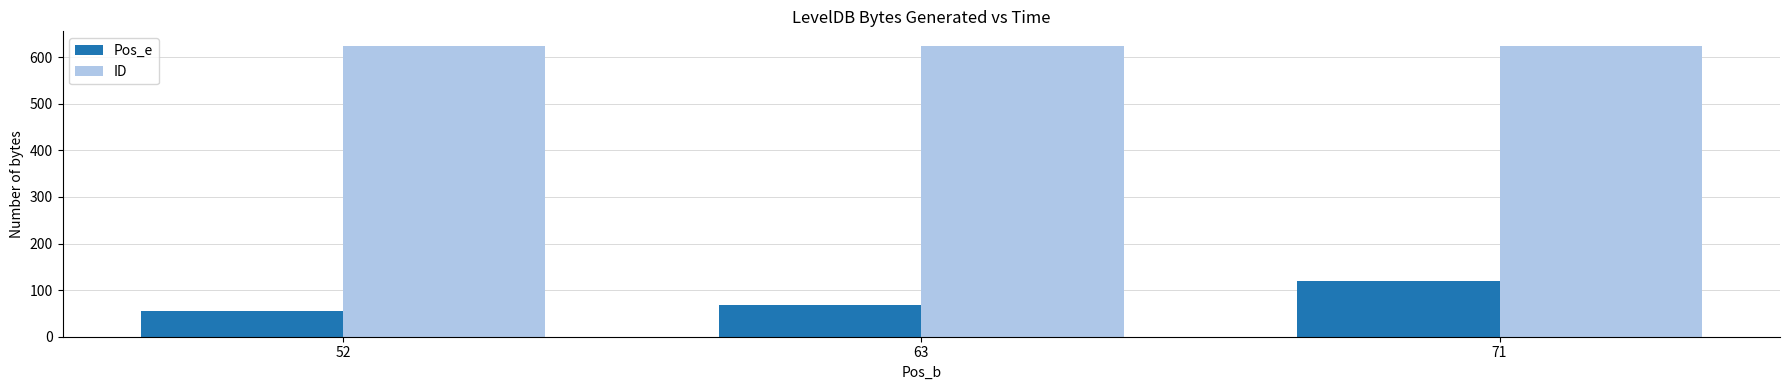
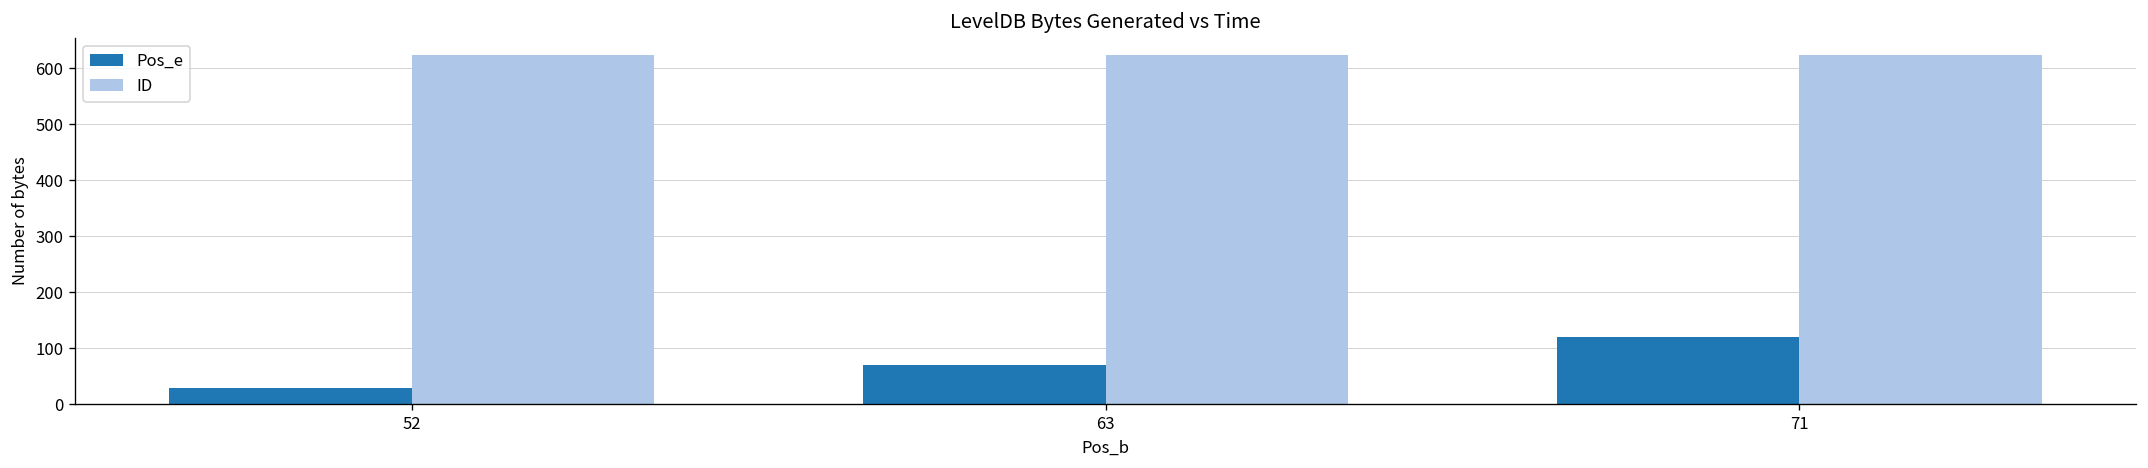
Pos_e, 52: 60 -> 30
